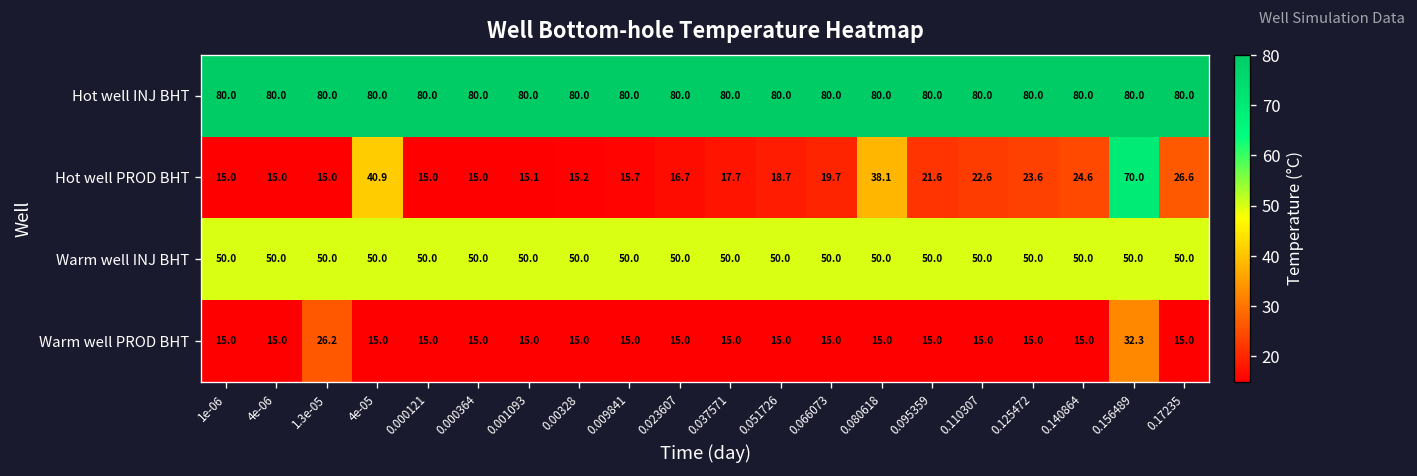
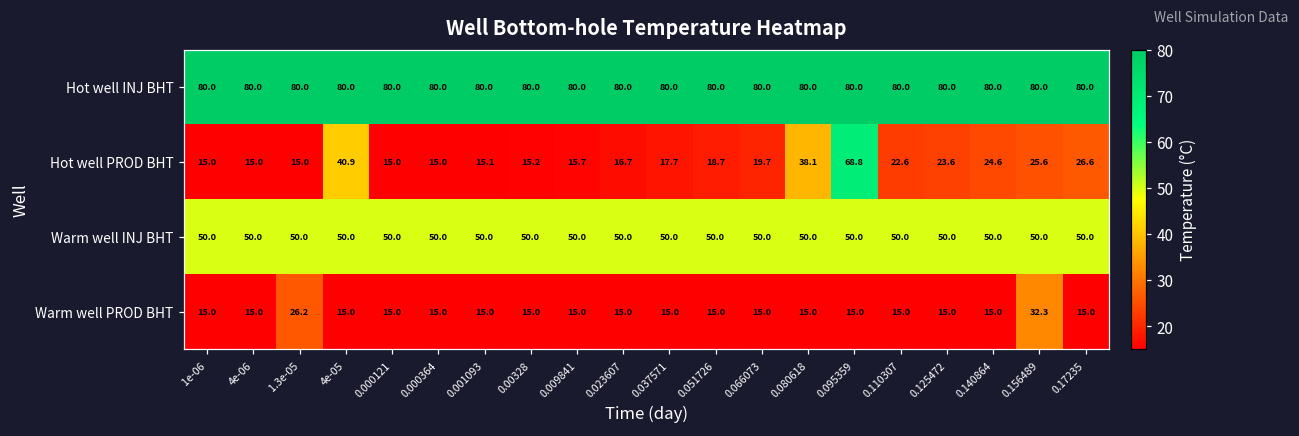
Hot well PROD BHT, 0.095359: 21.6 -> 68.8
Hot well PROD BHT, 0.156489: 70.0 -> 25.6
